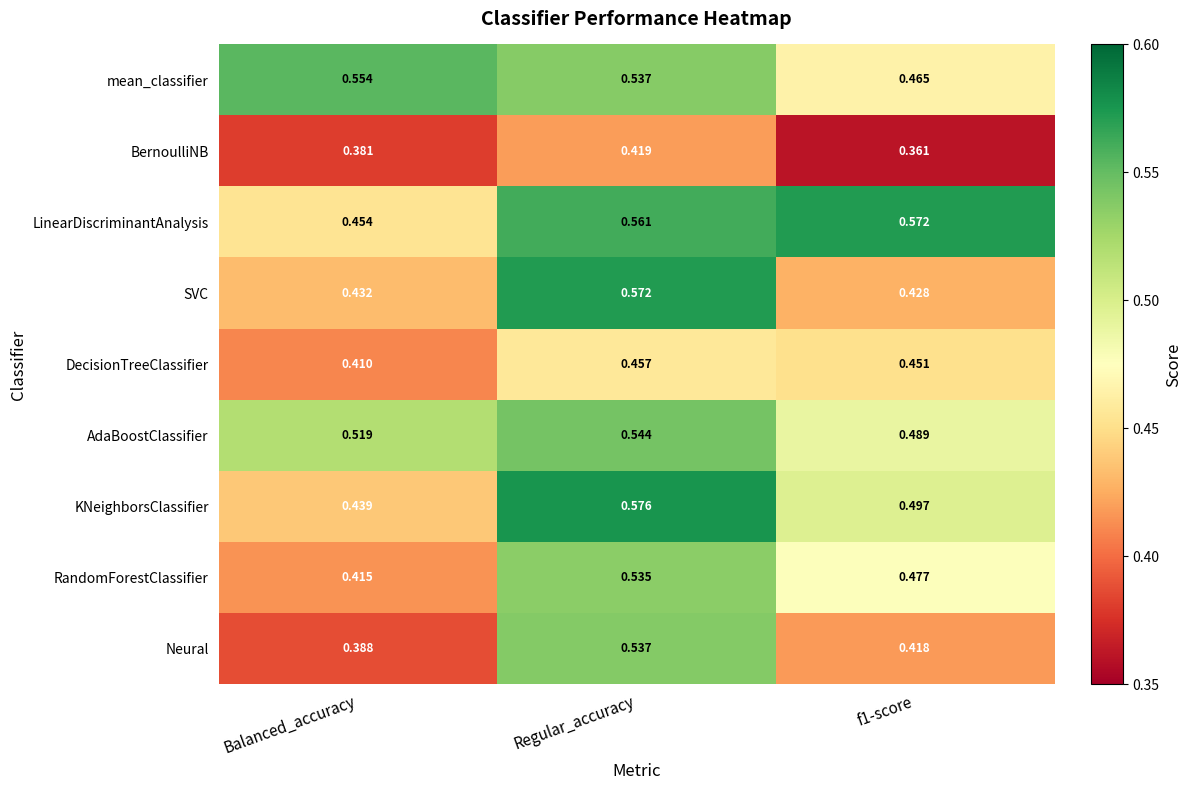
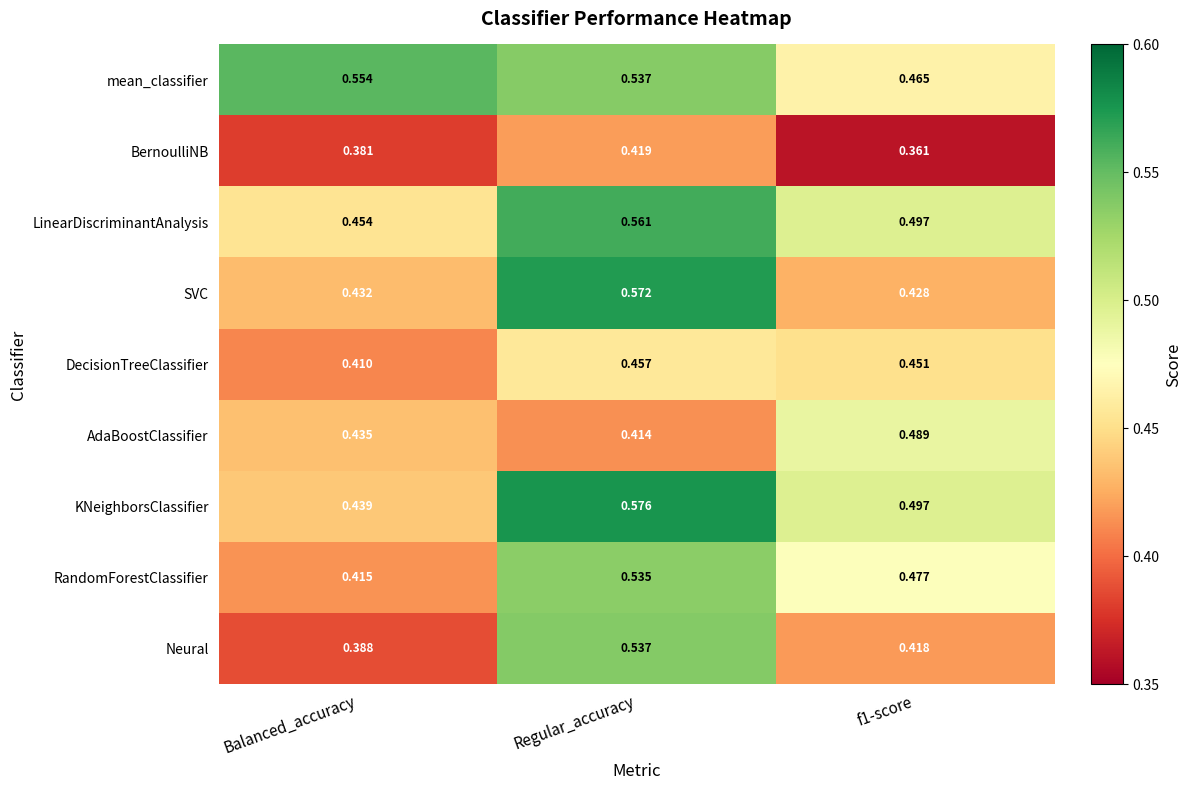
LinearDiscriminantAnalysis, f1-score: 0.572 -> 0.497
AdaBoostClassifier, Balanced_accuracy: 0.519 -> 0.435
AdaBoostClassifier, Regular_accuracy: 0.544 -> 0.414
